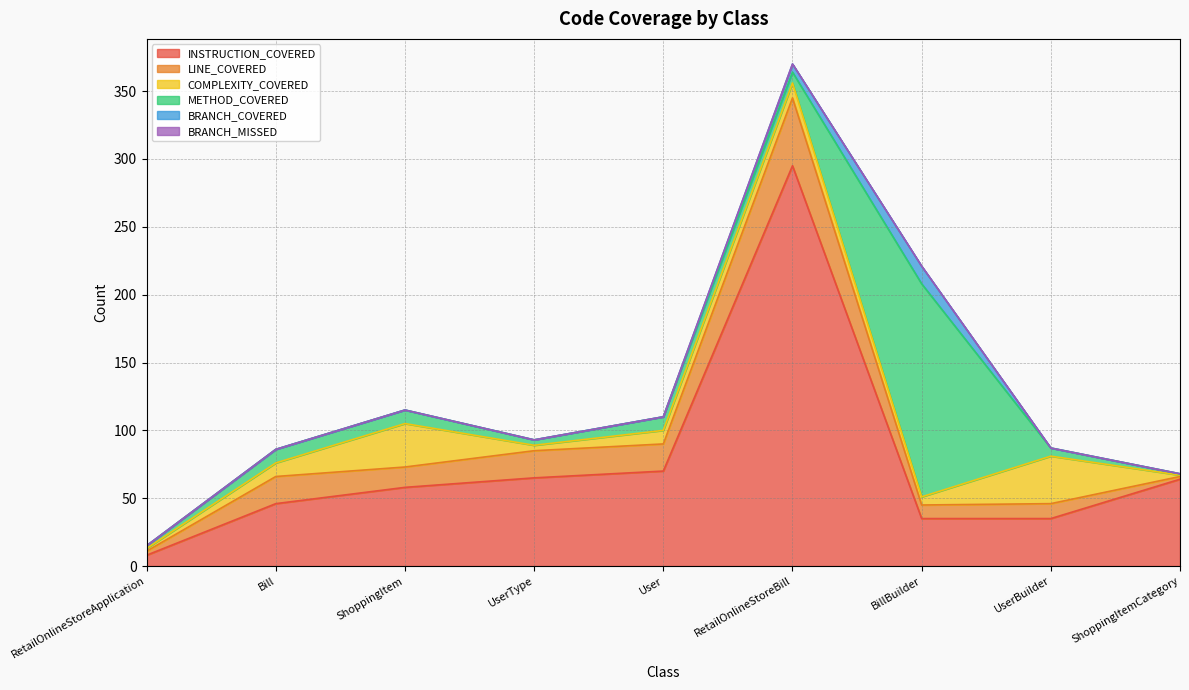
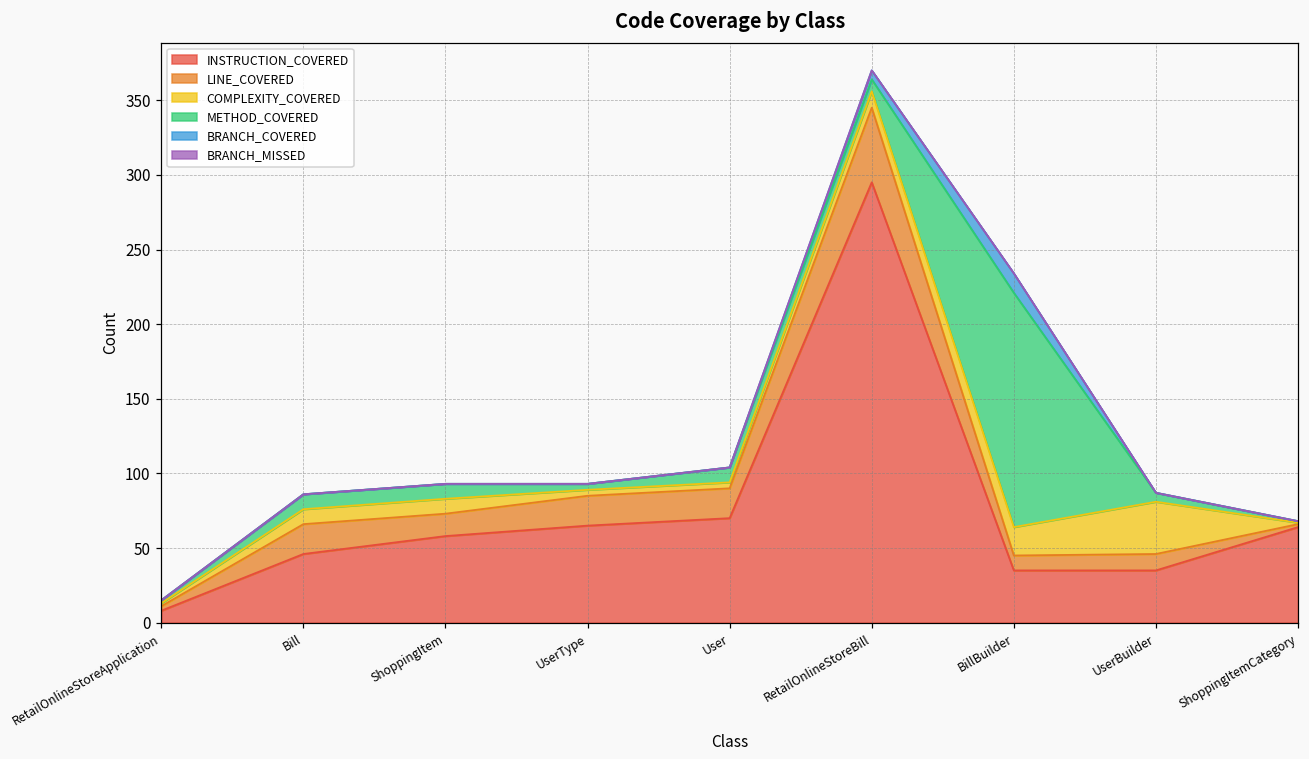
COMPLEXITY_COVERED, ShoppingItem: 32 -> 10
COMPLEXITY_COVERED, User: 10 -> 4
COMPLEXITY_COVERED, BillBuilder: 6 -> 19
